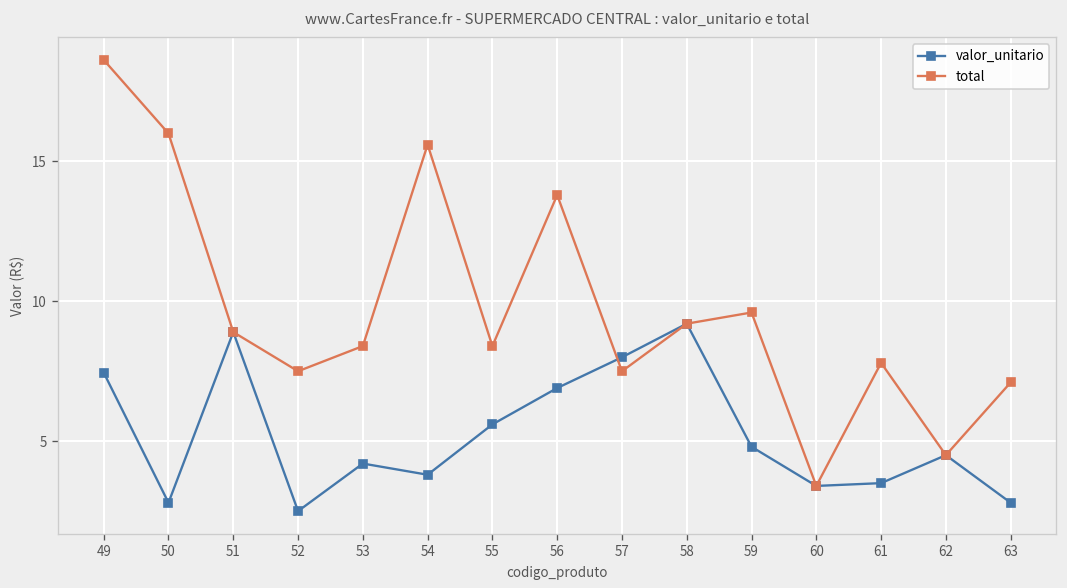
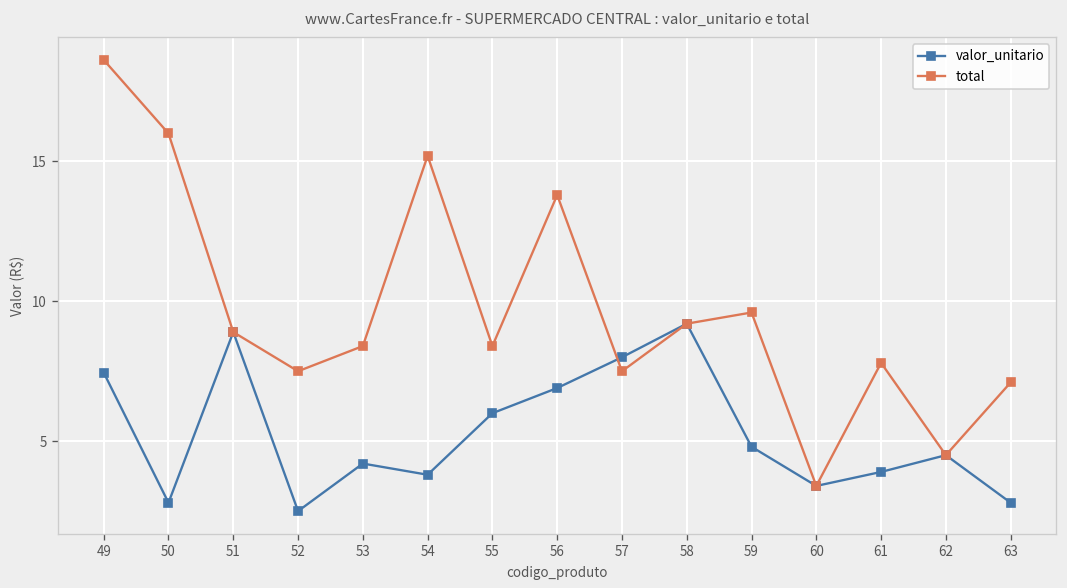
total, 54: 15.6 -> 15.2
valor_unitario, 55: 5.6 -> 6.0
valor_unitario, 61: 3.5 -> 3.9
